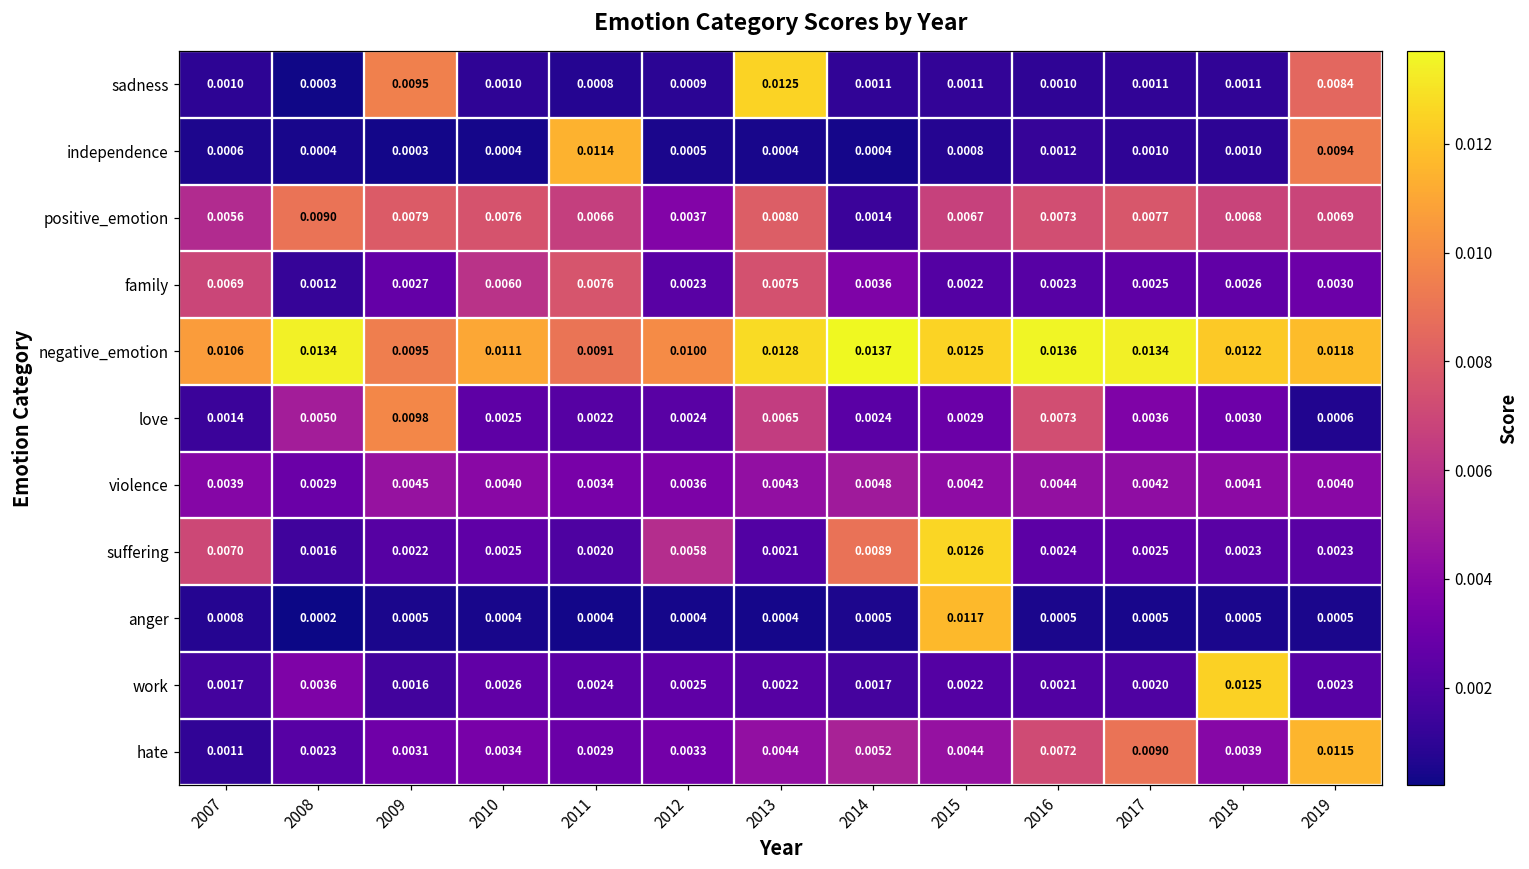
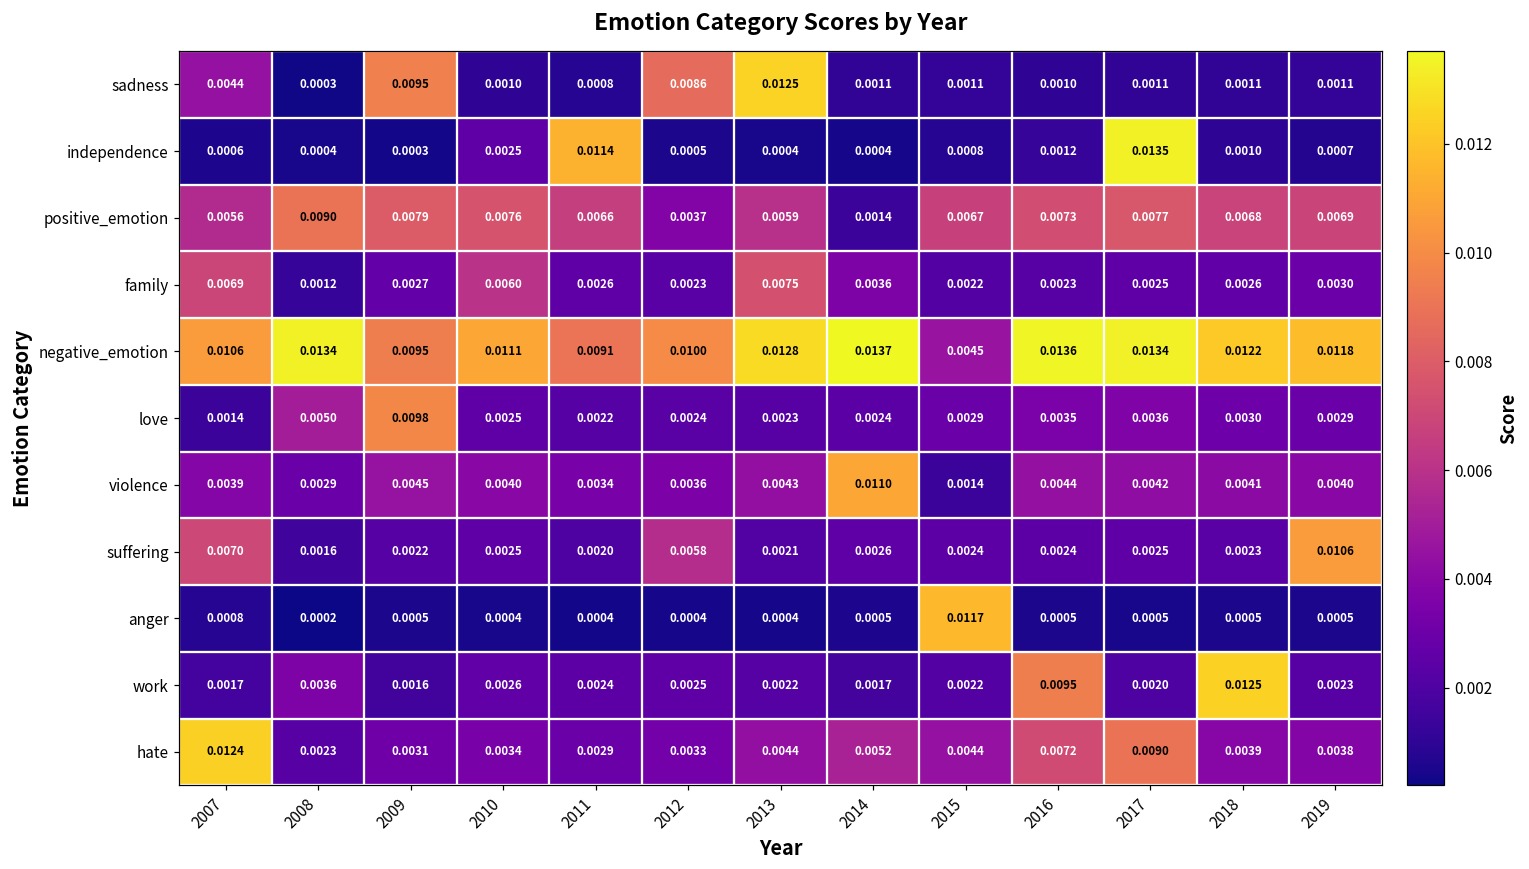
sadness, 2007: 0.0010 -> 0.0044
sadness, 2012: 0.0009 -> 0.0086
sadness, 2019: 0.0084 -> 0.0011
independence, 2010: 0.0004 -> 0.0025
independence, 2017: 0.0010 -> 0.0135
independence, 2019: 0.0094 -> 0.0007
positive_emotion, 2013: 0.0080 -> 0.0059
family, 2011: 0.0076 -> 0.0026
negative_emotion, 2015: 0.0125 -> 0.0045
love, 2013: 0.0065 -> 0.0023
love, 2016: 0.0073 -> 0.0035
love, 2019: 0.0006 -> 0.0029
violence, 2014: 0.0048 -> 0.0110
violence, 2015: 0.0042 -> 0.0014
suffering, 2014: 0.0089 -> 0.0026
suffering, 2015: 0.0126 -> 0.0024
suffering, 2019: 0.0023 -> 0.0106
work, 2016: 0.0021 -> 0.0095
hate, 2007: 0.0011 -> 0.0124
hate, 2019: 0.0115 -> 0.0038
